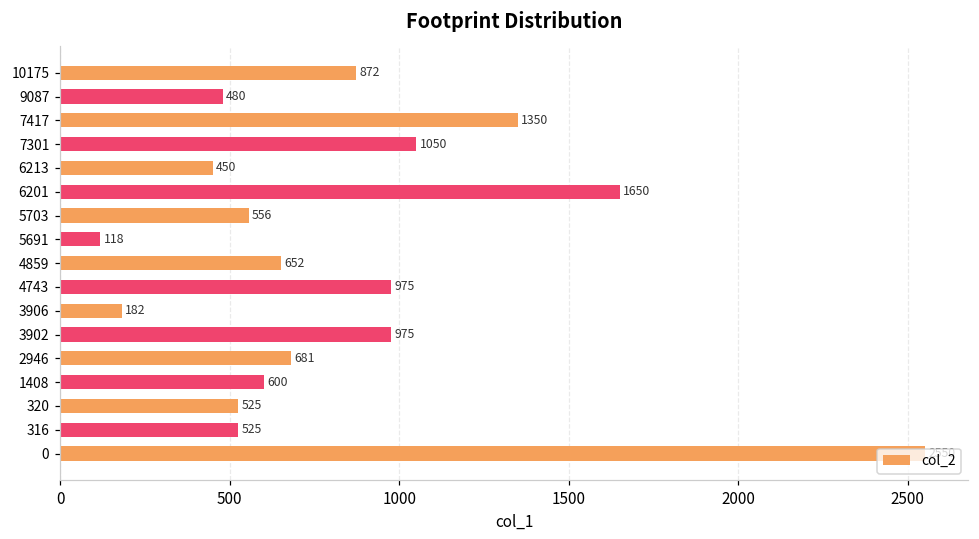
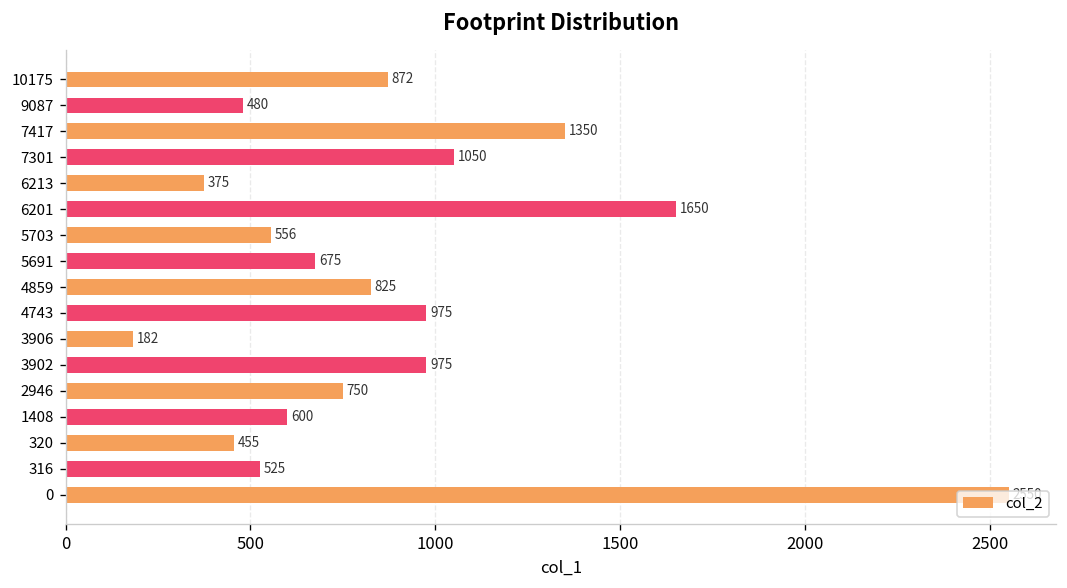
6213: 450 -> 375
5691: 118 -> 675
4859: 652 -> 825
2946: 681 -> 750
320: 525 -> 455
